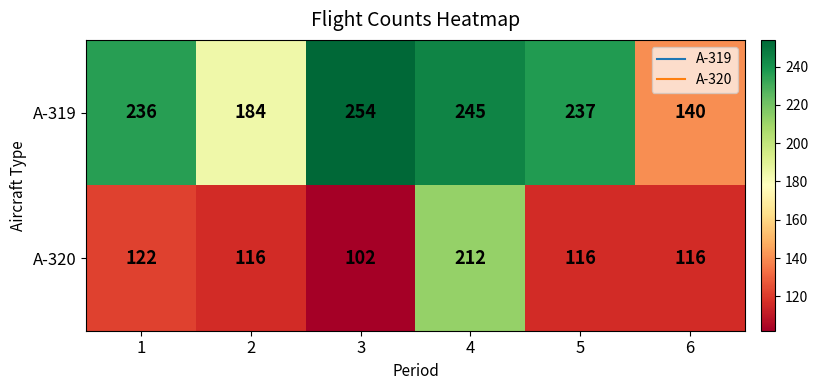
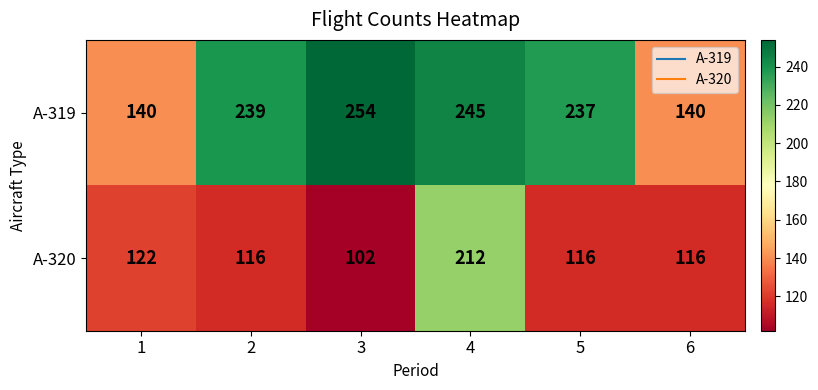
А-319, 1: 236 -> 140
А-319, 2: 184 -> 239
